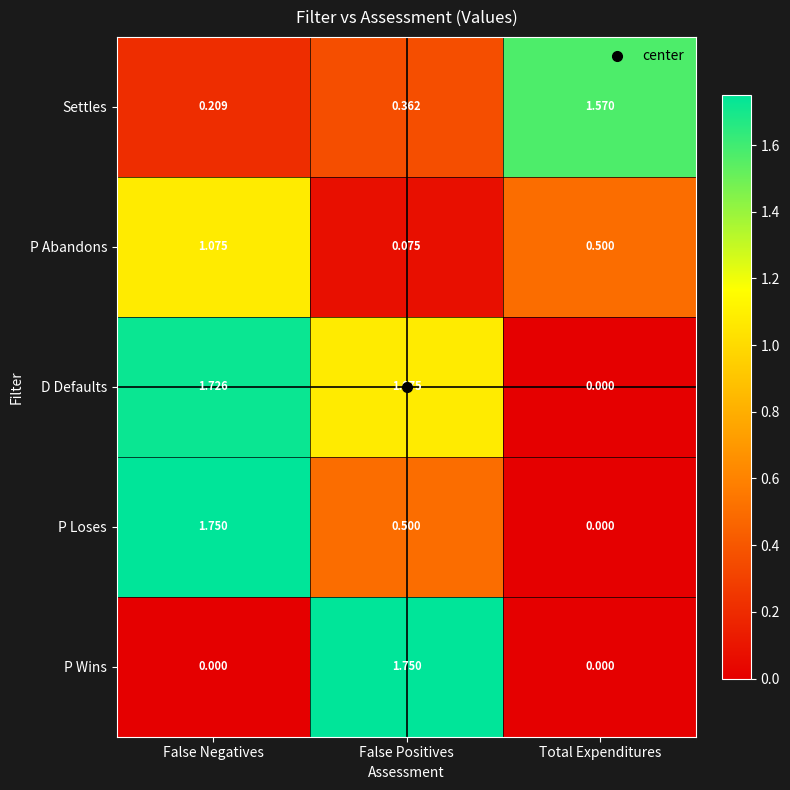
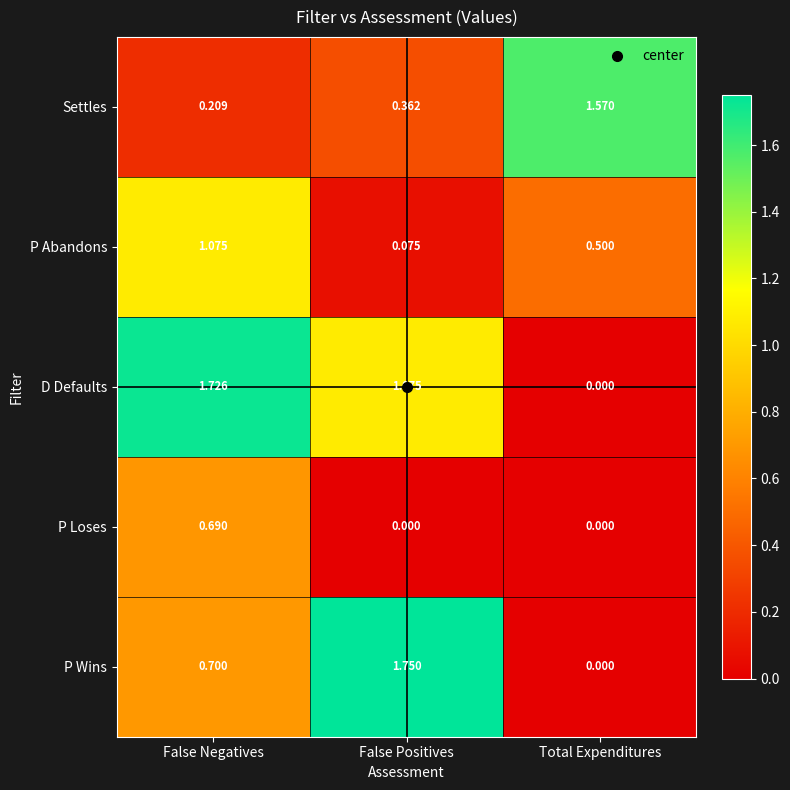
P Loses, False Negatives: 1.750 -> 0.690
P Loses, False Positives: 0.500 -> 0.000
P Wins, False Negatives: 0.000 -> 0.700
